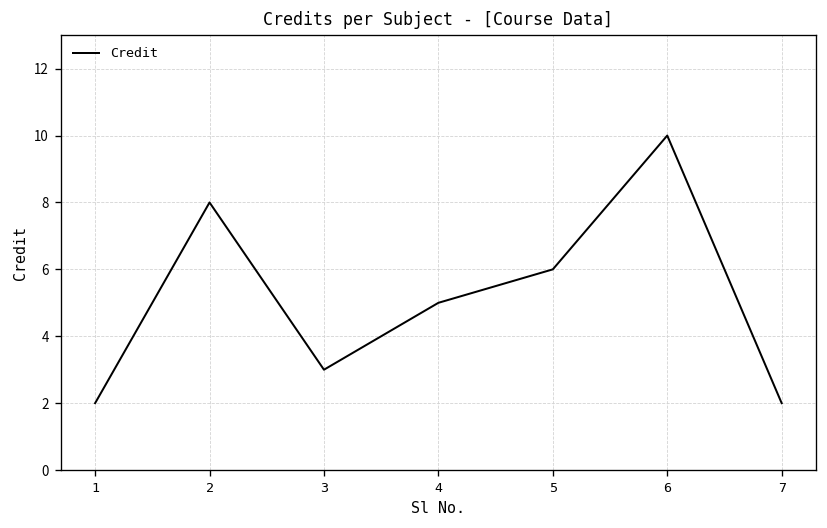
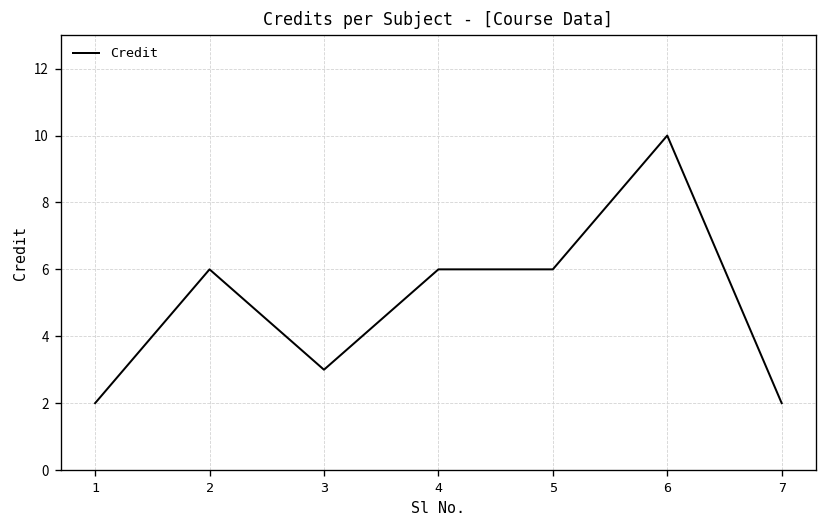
2: 8 -> 6
4: 5 -> 6
